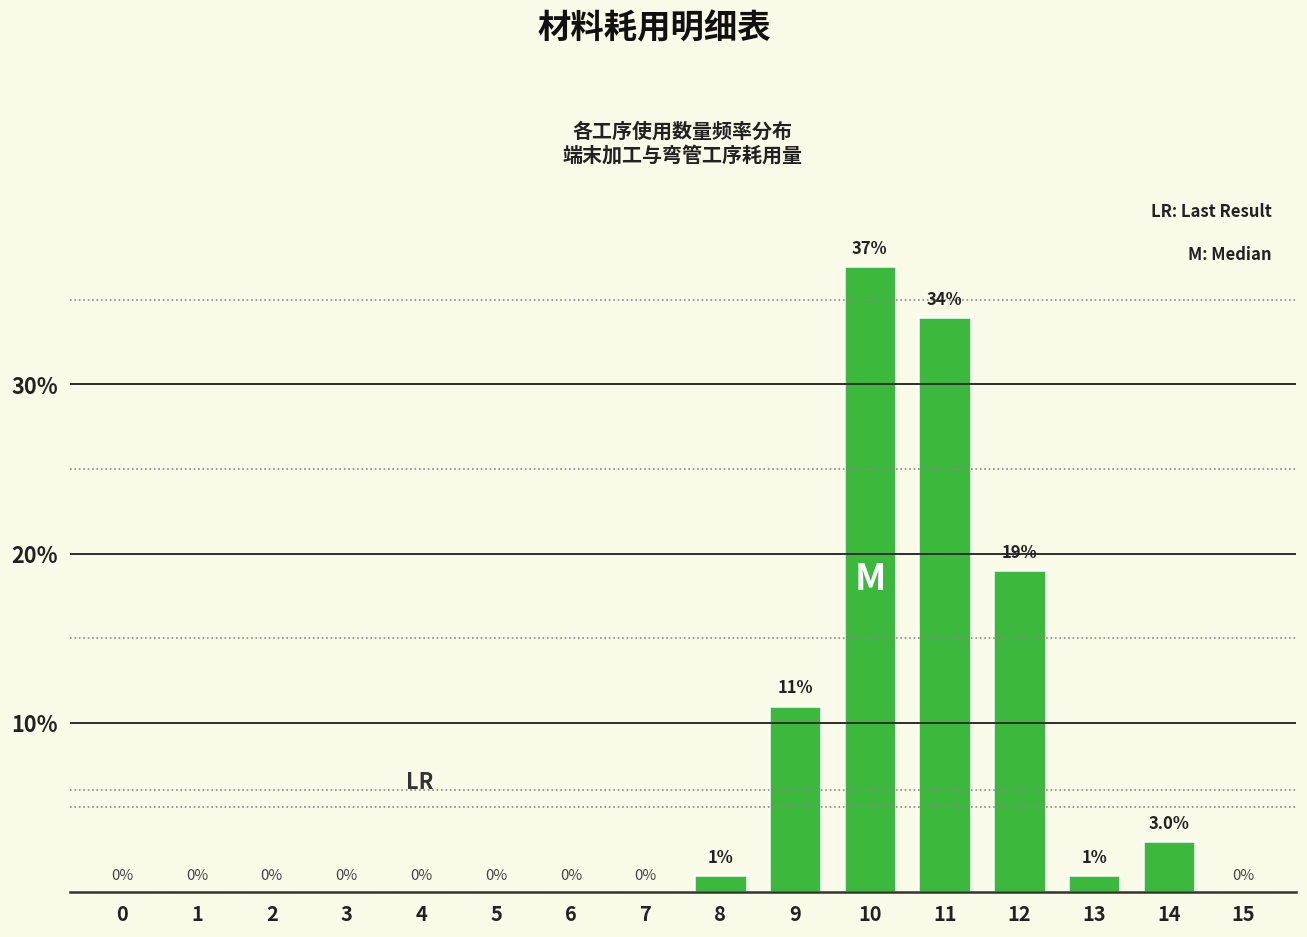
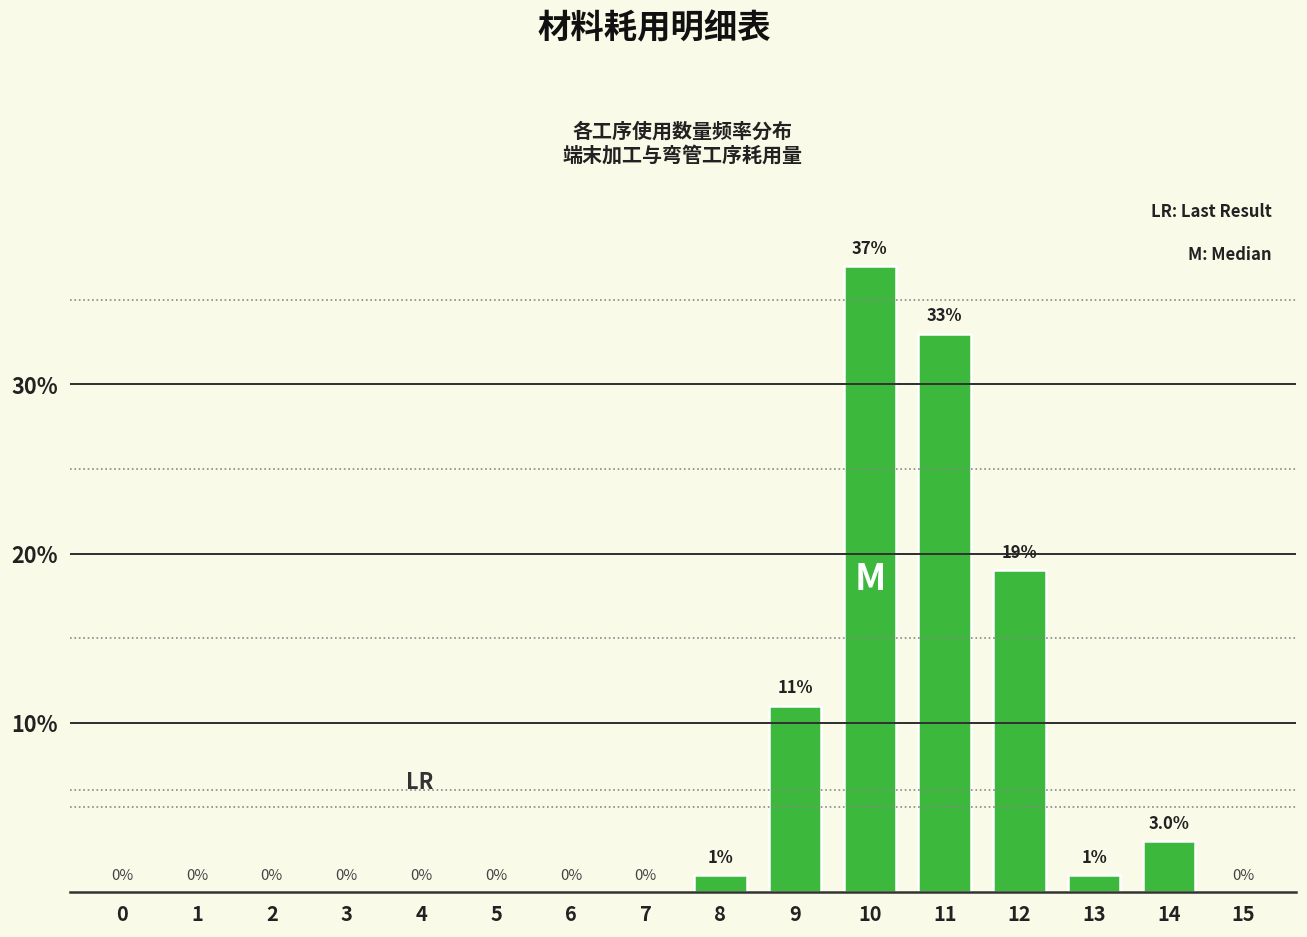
11: 34% -> 33%
